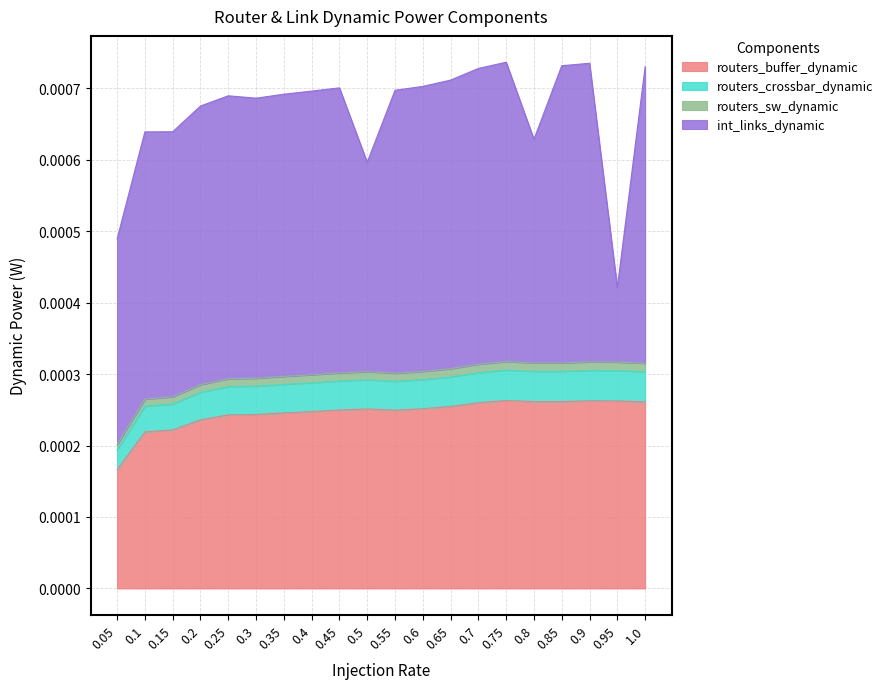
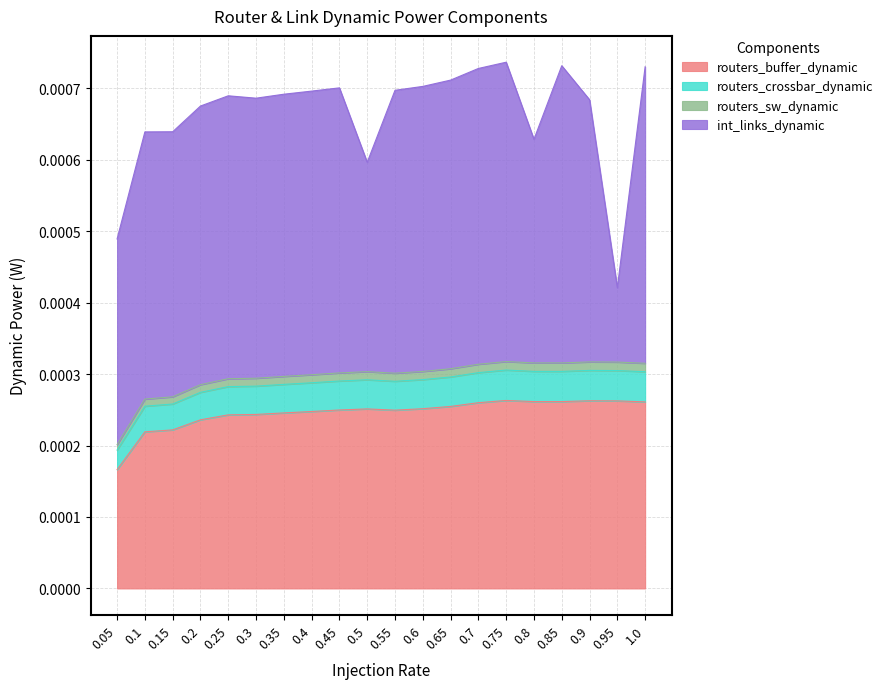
int_links_dynamic, 0.9: 0.00042 -> 0.00037
